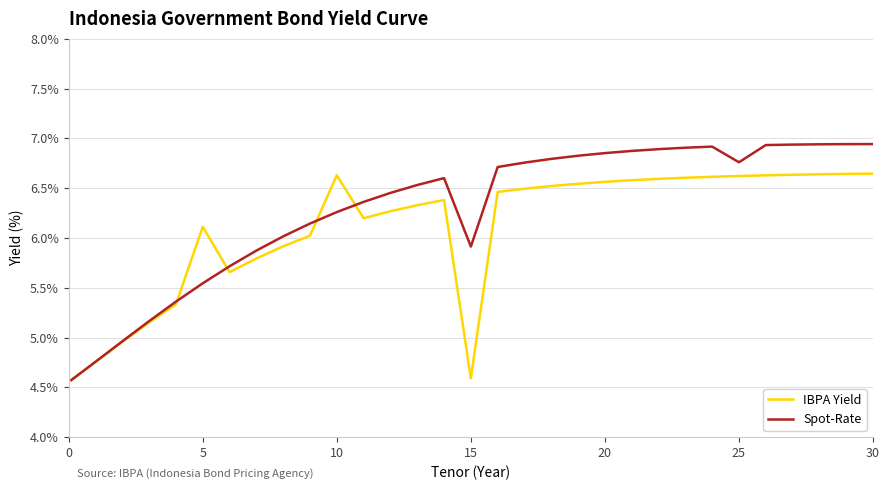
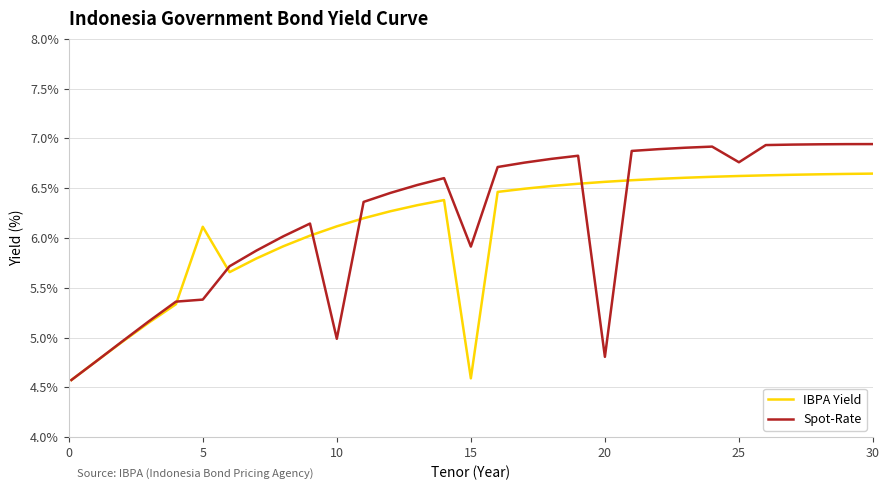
Spot-Rate, 5: 5.5% -> 5.4%
IBPA Yield, 10: 6.6% -> 6.1%
Spot-Rate, 10: 6.3% -> 5.0%
Spot-Rate, 20: 6.9% -> 4.8%
